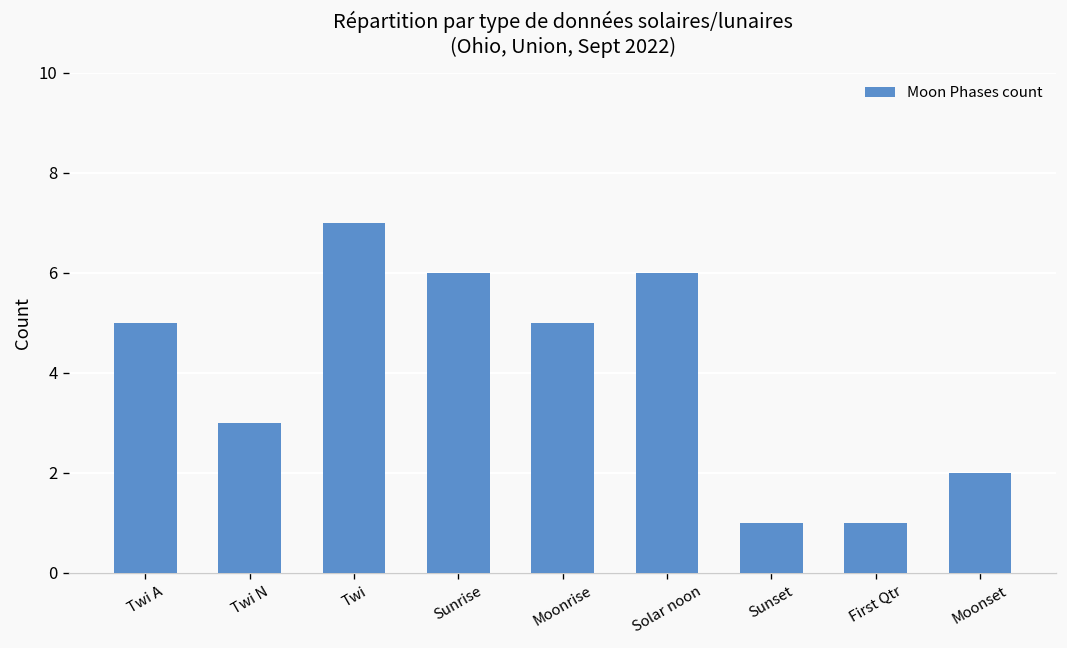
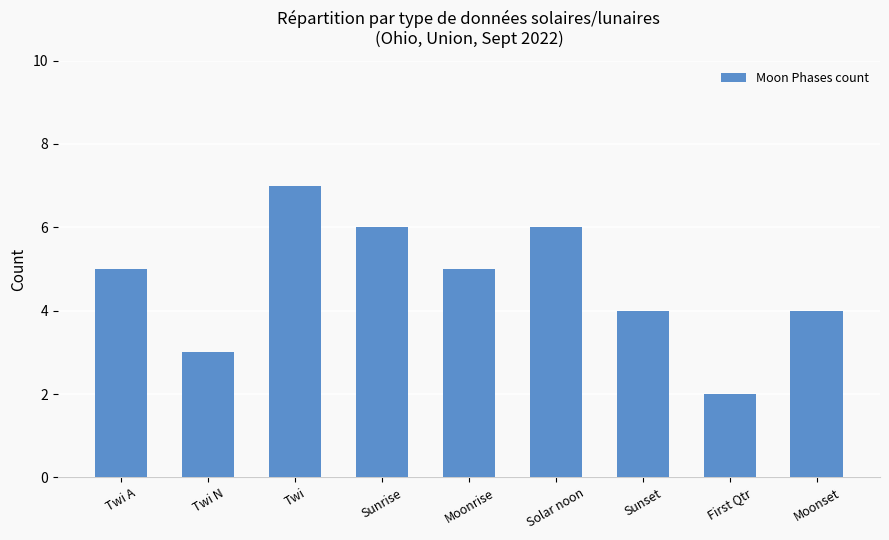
Sunset: 1 -> 4
First Qtr: 1 -> 2
Moonset: 2 -> 4
